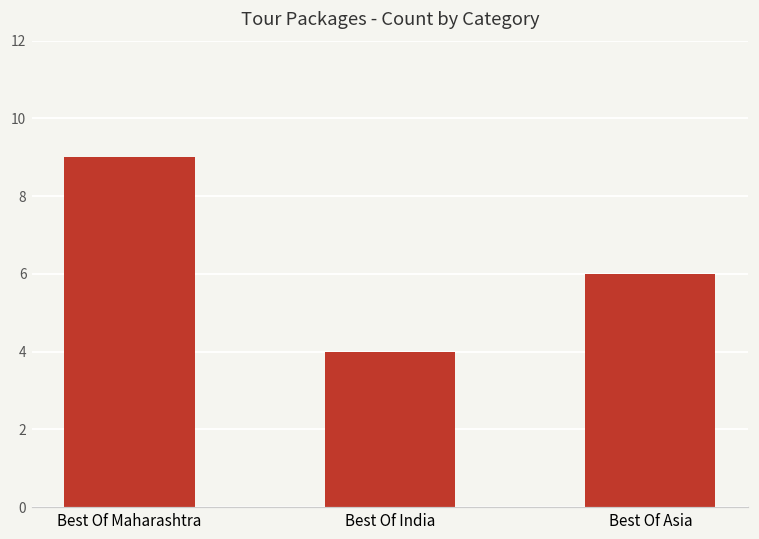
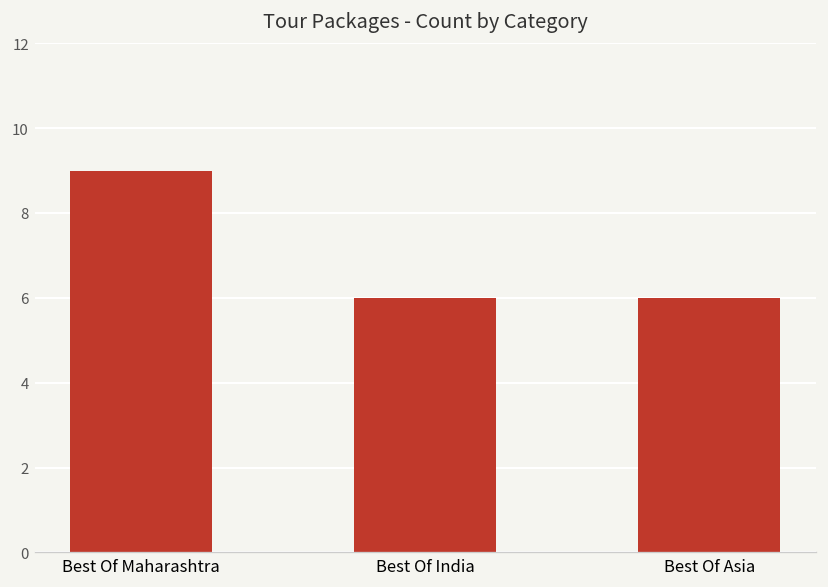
Best Of India: 4 -> 6
